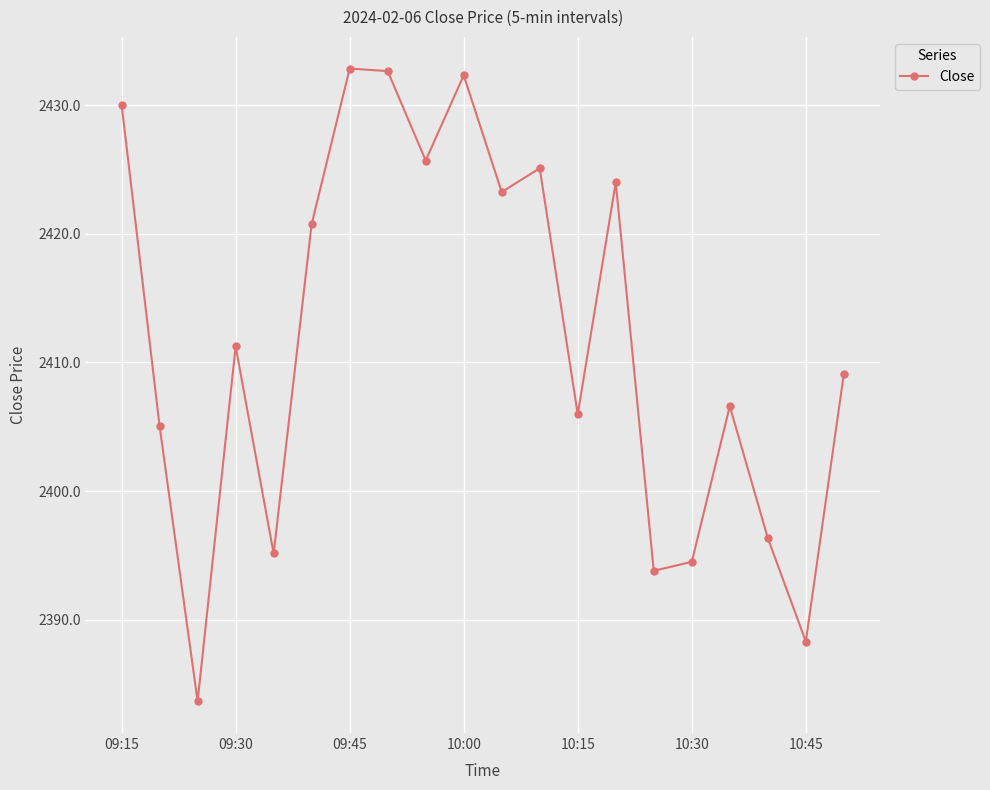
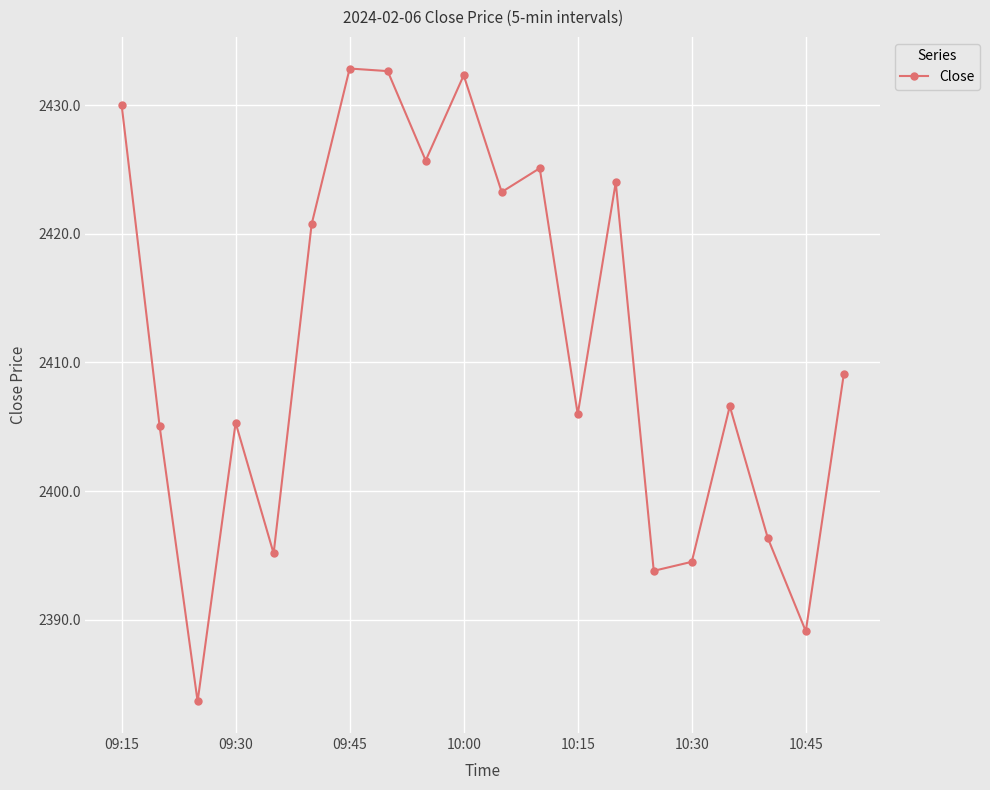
09:30: 2411.3 -> 2405.3
10:45: 2388.3 -> 2389.1
